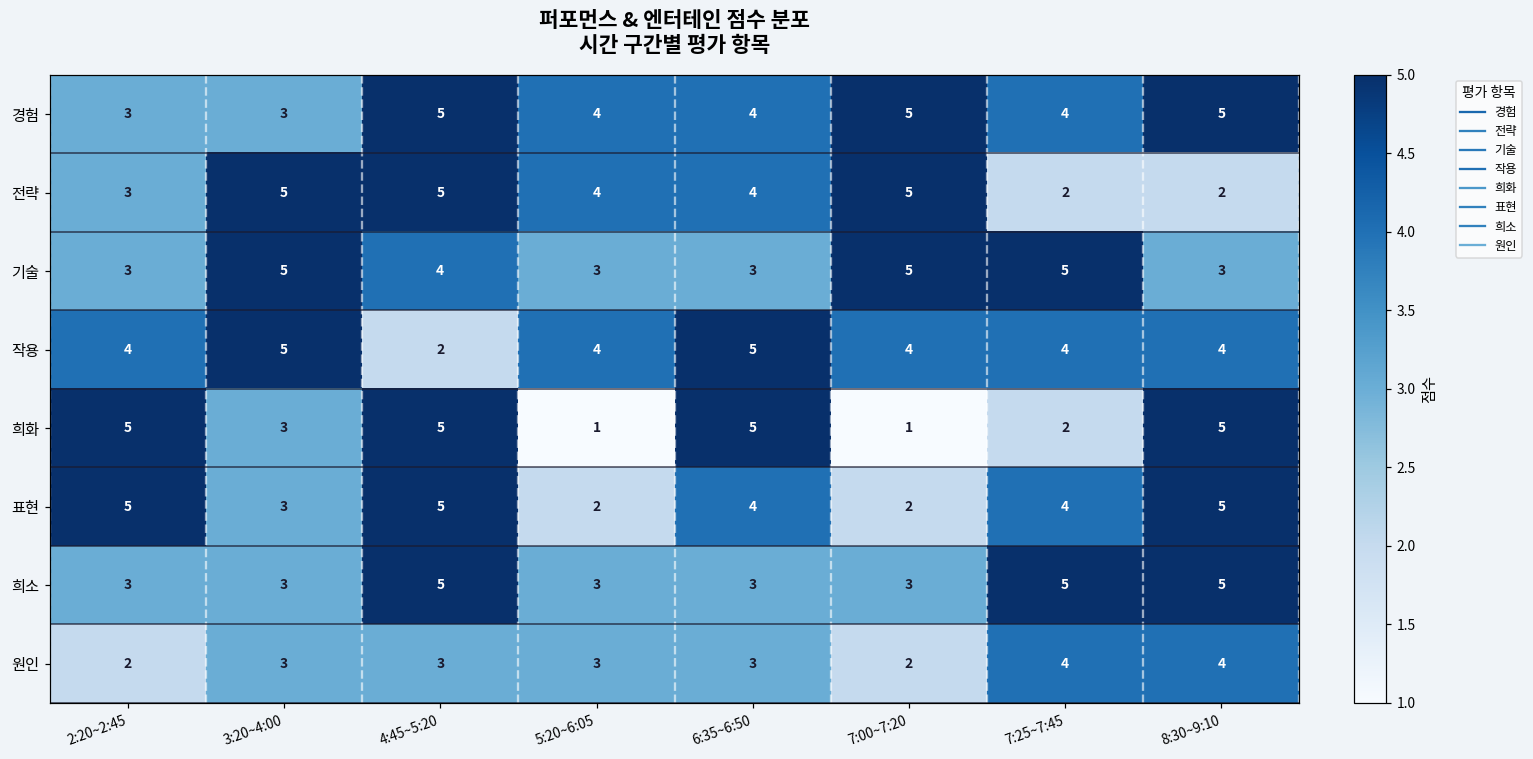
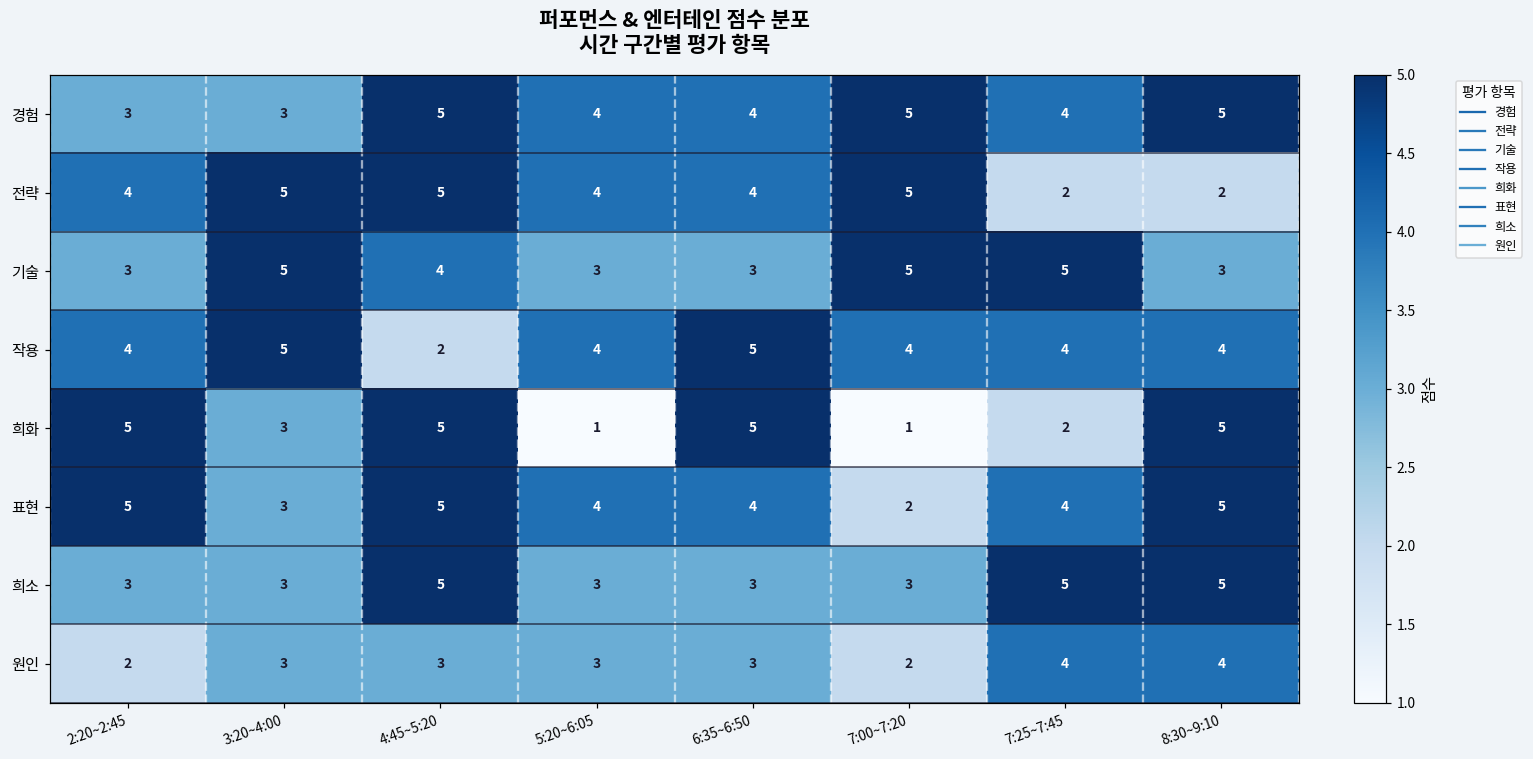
전략, 2:20~2:45: 3 -> 4
표현, 5:20~6:05: 2 -> 4
